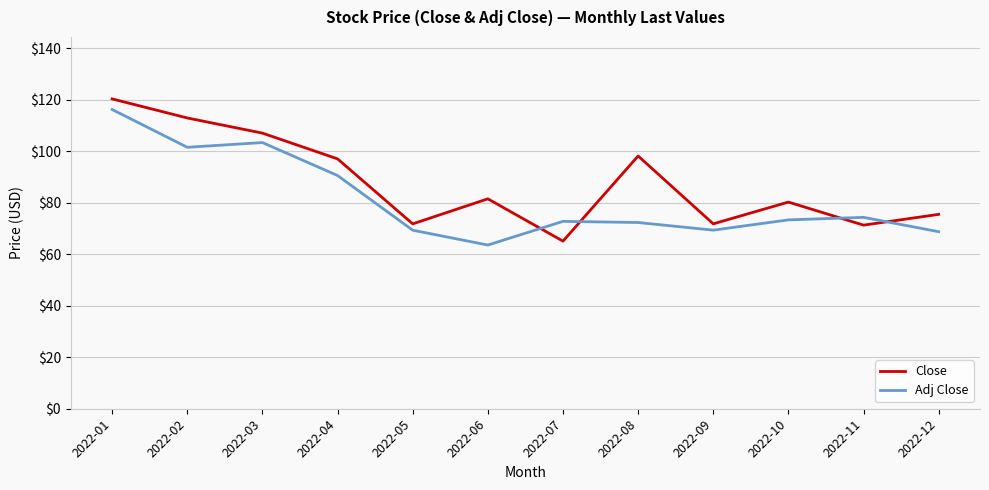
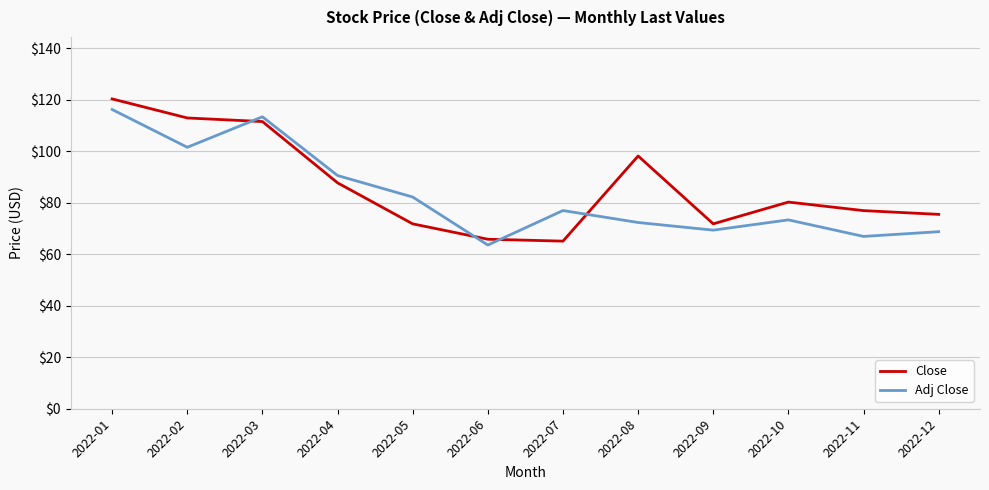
Close, 2022-03: $107 -> $112
Adj Close, 2022-03: $103 -> $113
Close, 2022-04: $97 -> $88
Adj Close, 2022-05: $69 -> $82
Close, 2022-06: $82 -> $66
Adj Close, 2022-07: $73 -> $77
Close, 2022-11: $71 -> $77
Adj Close, 2022-11: $74 -> $67
